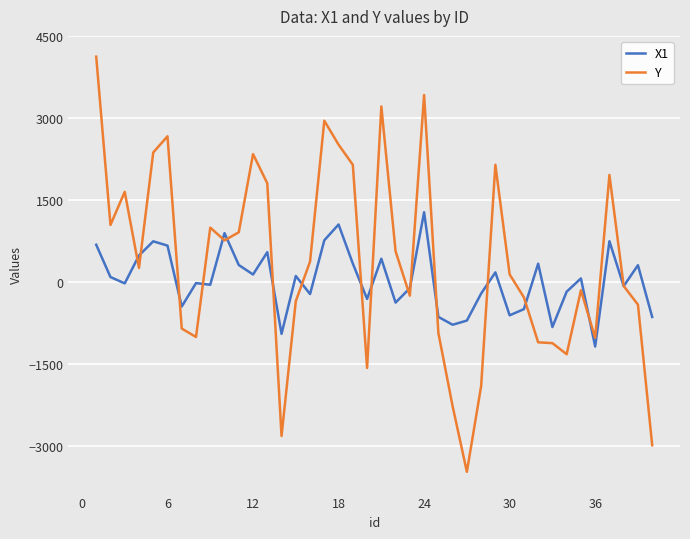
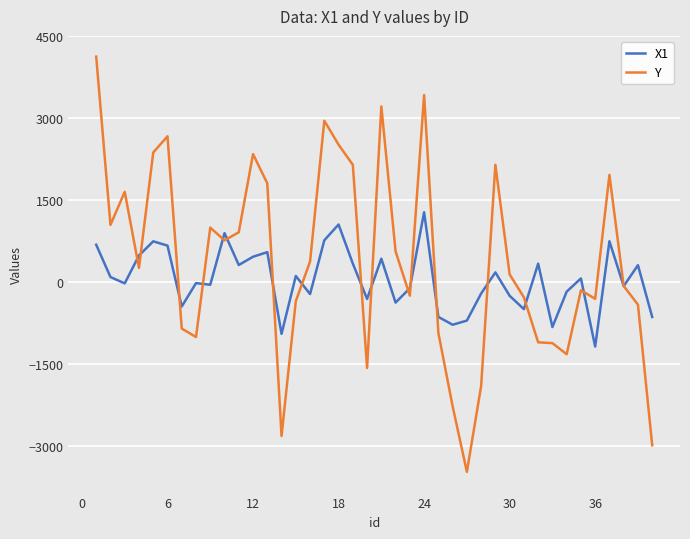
X1, 12: 100 -> 500
X1, 30: -600 -> -200
Y, 36: -1000 -> -300
